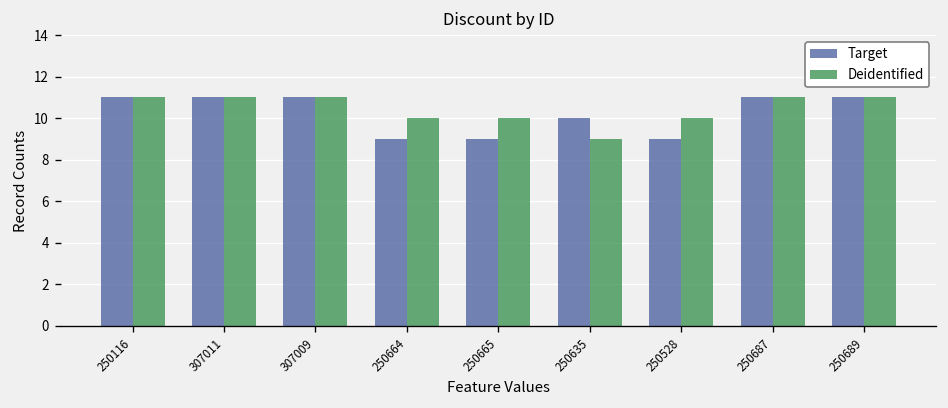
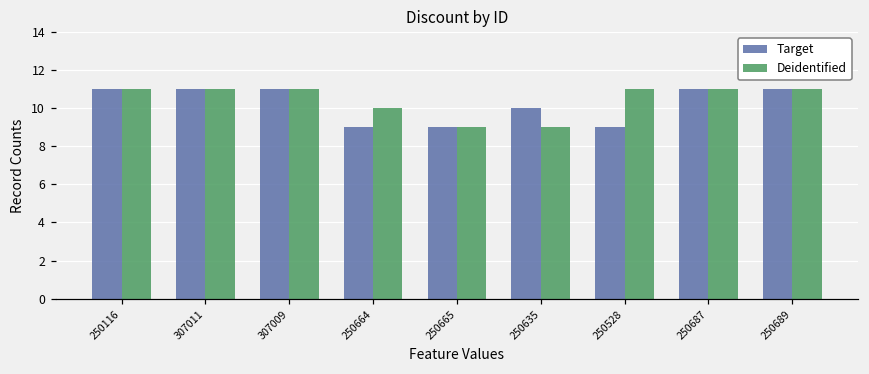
Deidentified, 250665: 10 -> 9
Deidentified, 250528: 10 -> 11
